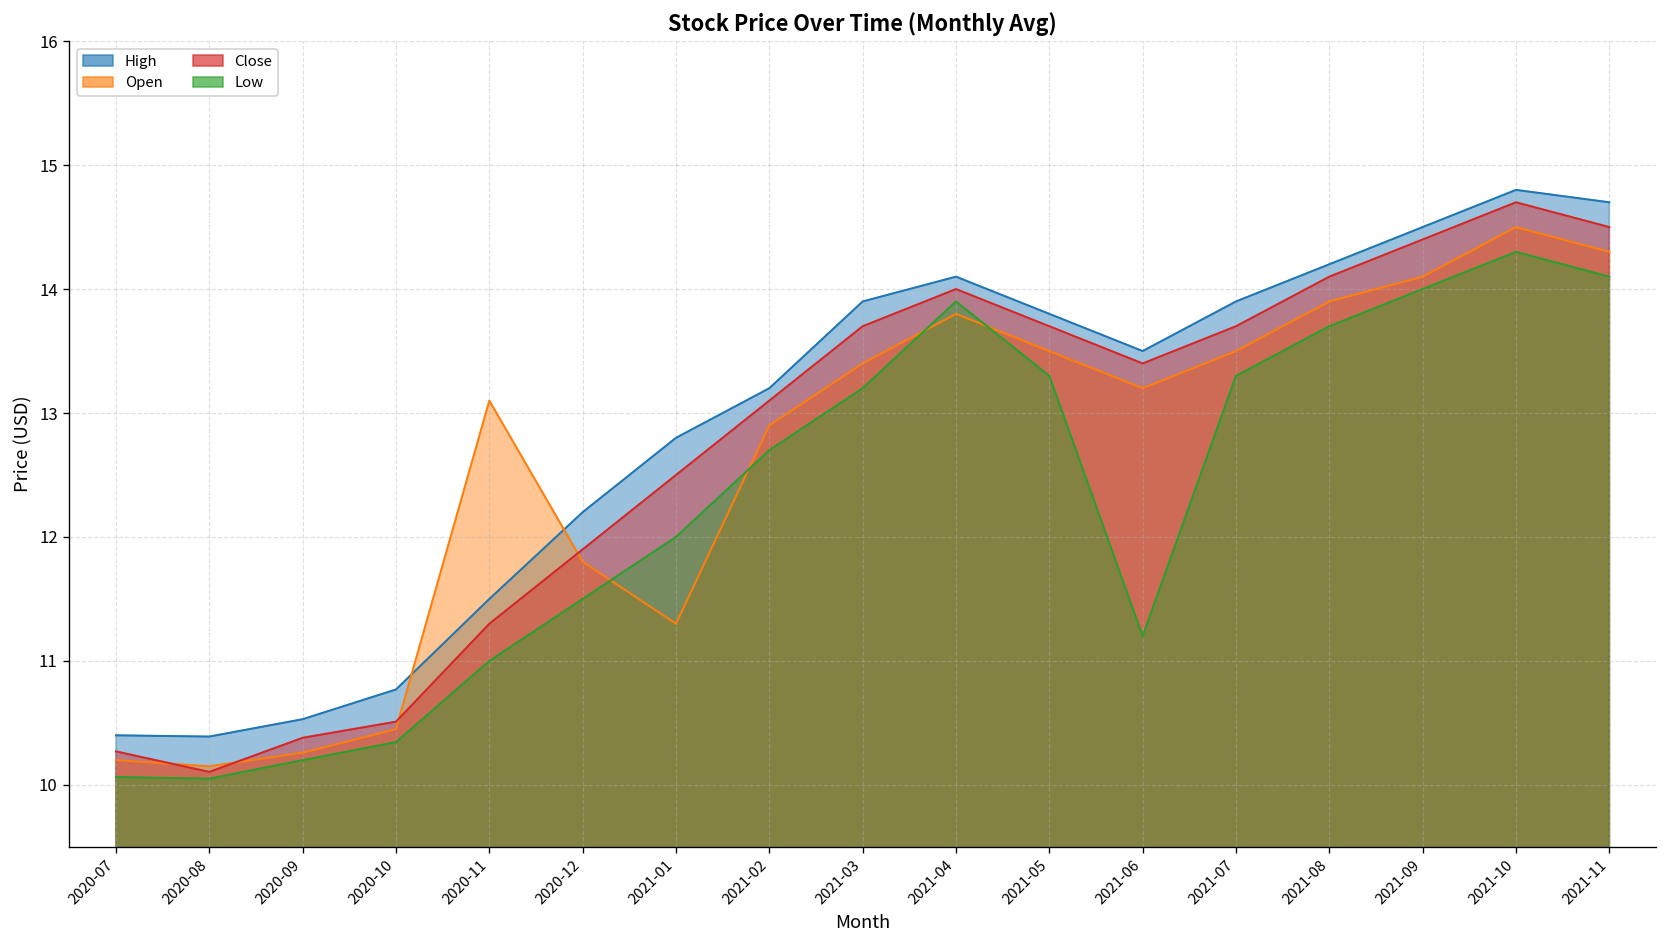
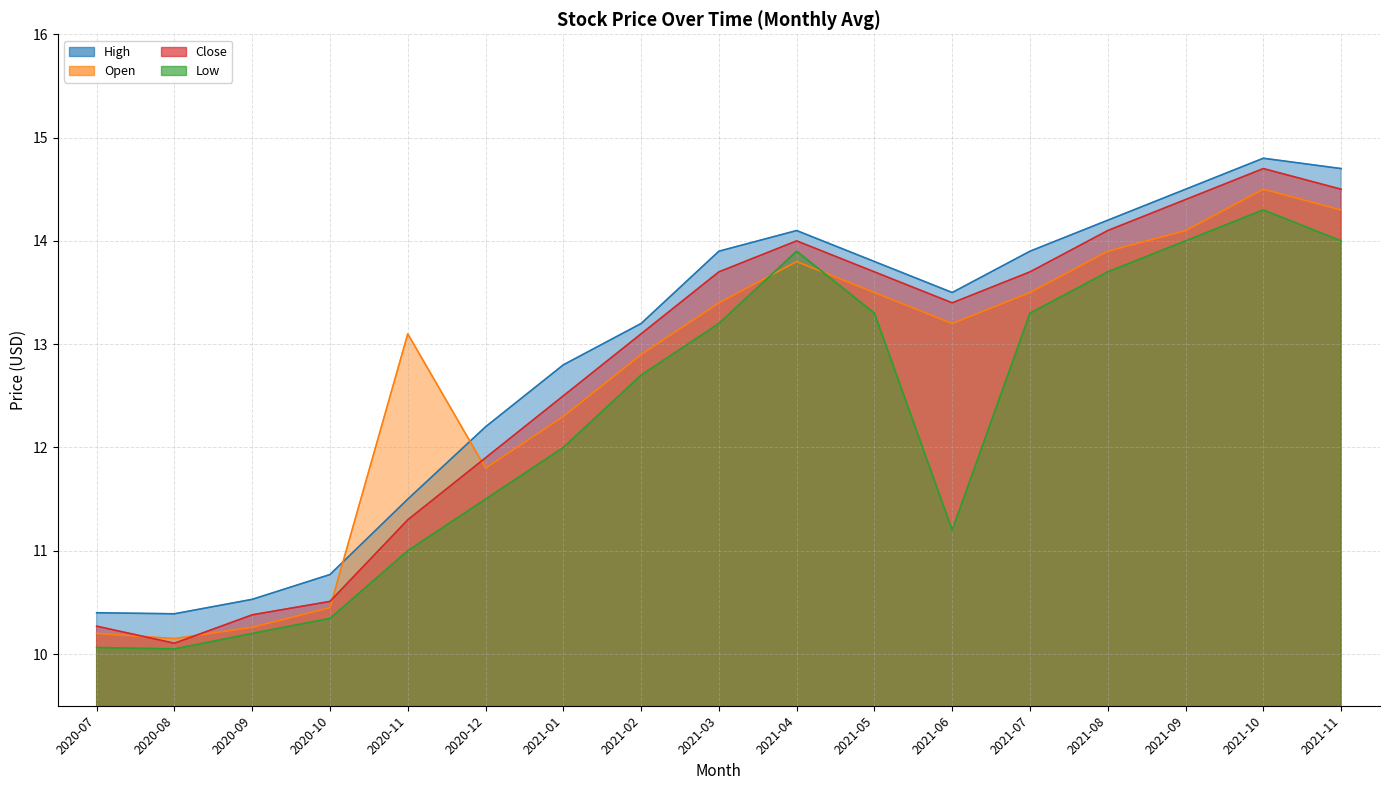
Open, 2021-01: 11.3 -> 12.3
Low, 2021-11: 14.1 -> 14.0
